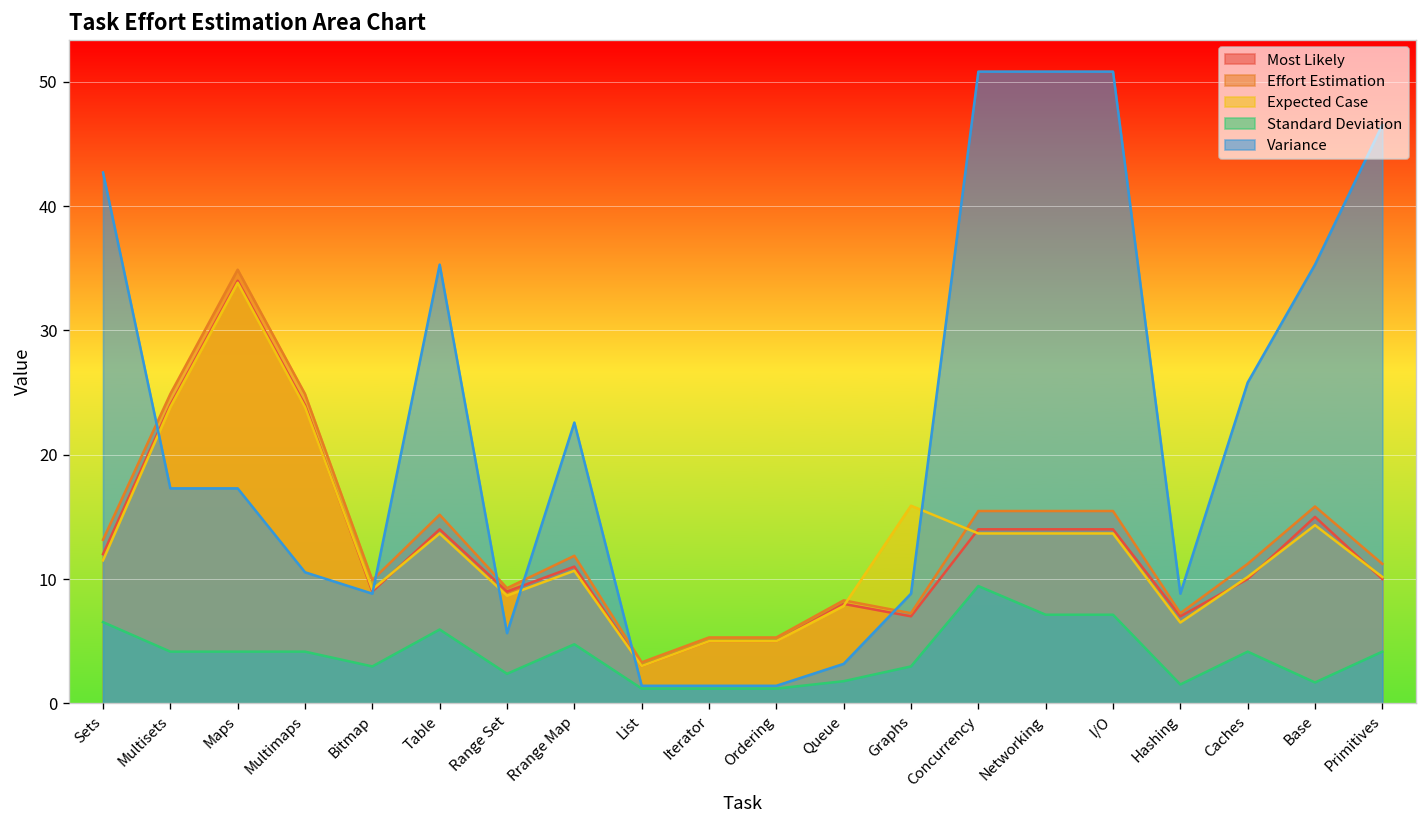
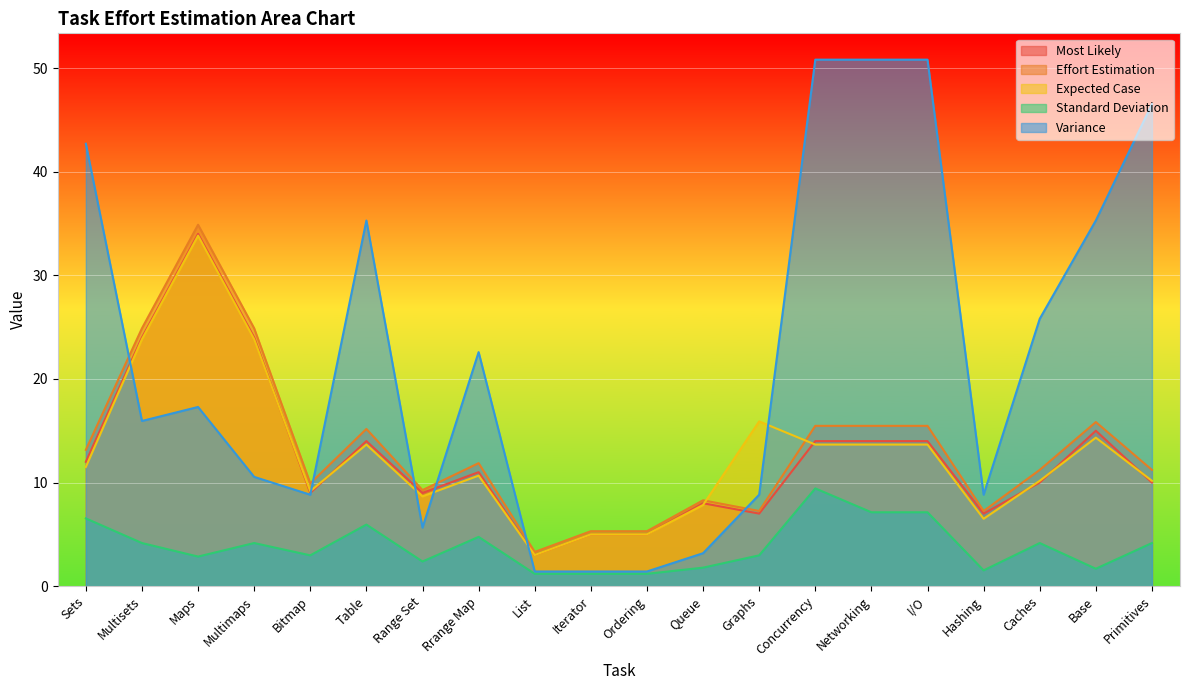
Variance, Multisets: 17.3 -> 15.9
Standard Deviation, Maps: 4.2 -> 2.9
